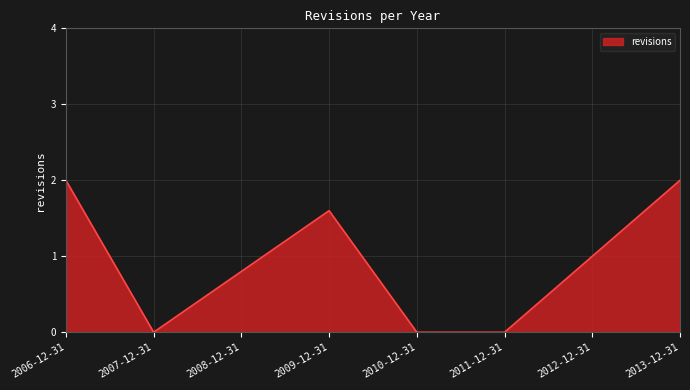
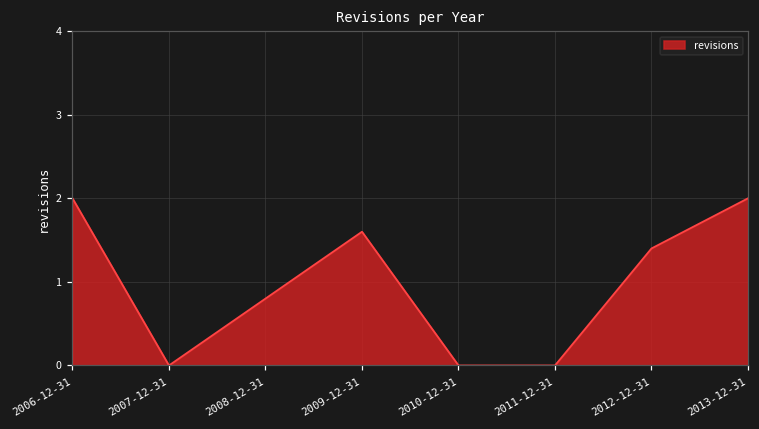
2012-12-31: 1.0 -> 1.4
